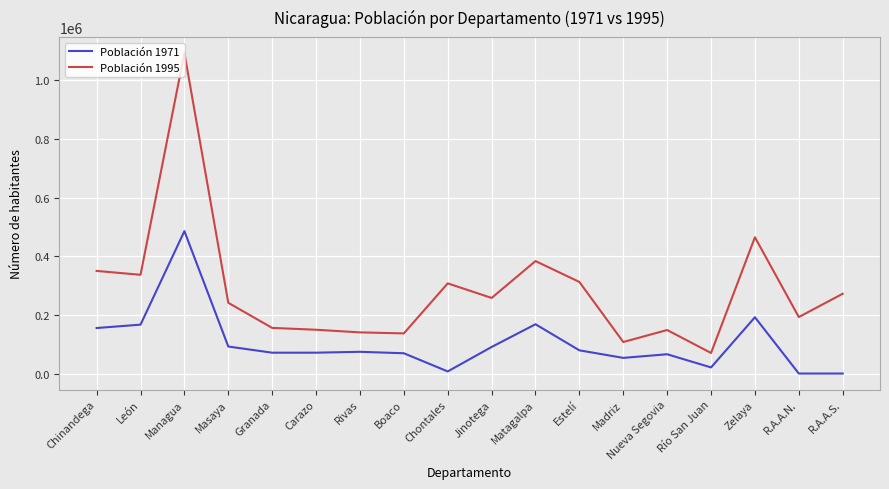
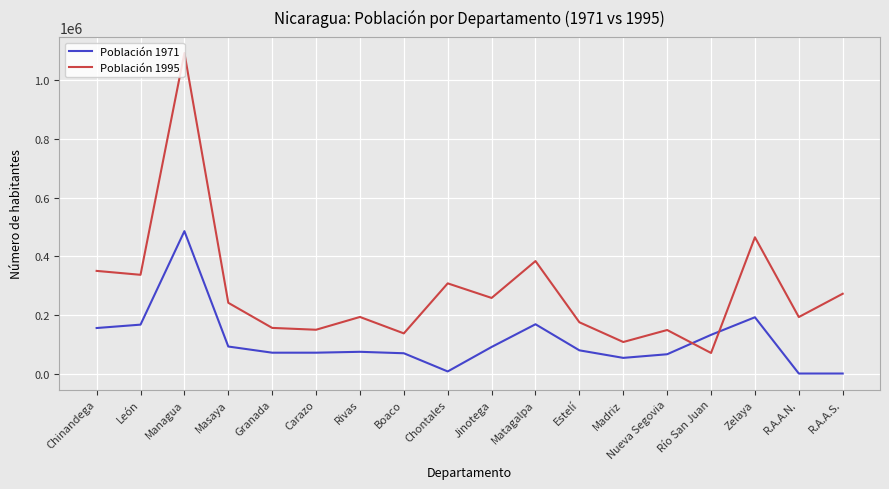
Población 1995, Rivas: 140000 -> 190000
Población 1995, Estelí: 310000 -> 170000
Población 1971, Río San Juan: 20000 -> 130000
